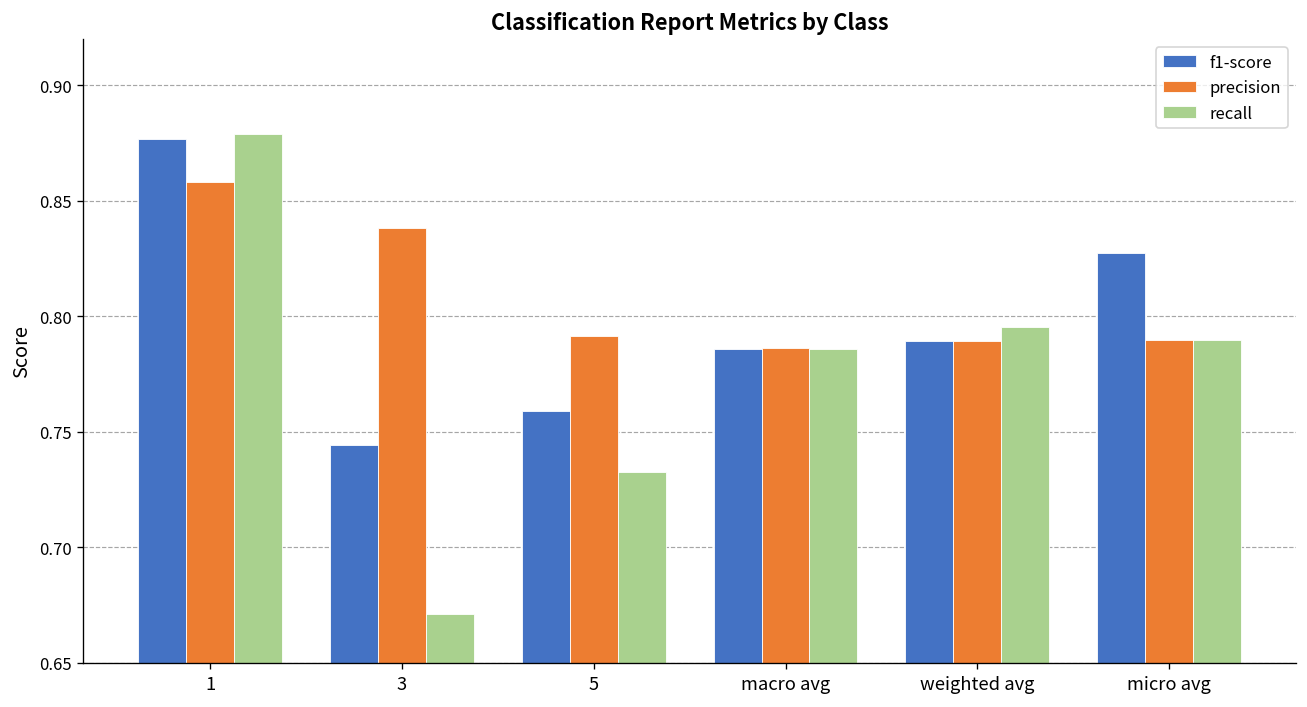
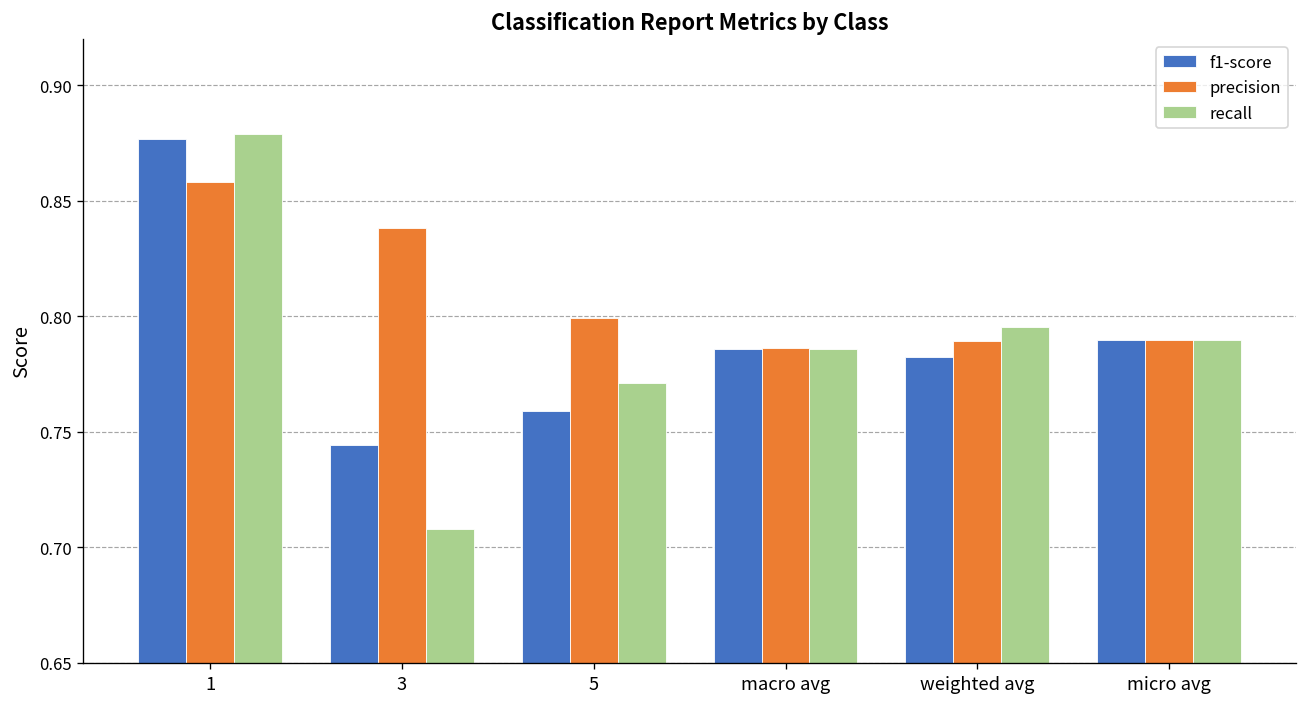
recall, 3: 0.671 -> 0.708
precision, 5: 0.792 -> 0.799
recall, 5: 0.733 -> 0.771
f1-score, weighted avg: 0.789 -> 0.782
f1-score, micro avg: 0.827 -> 0.790
